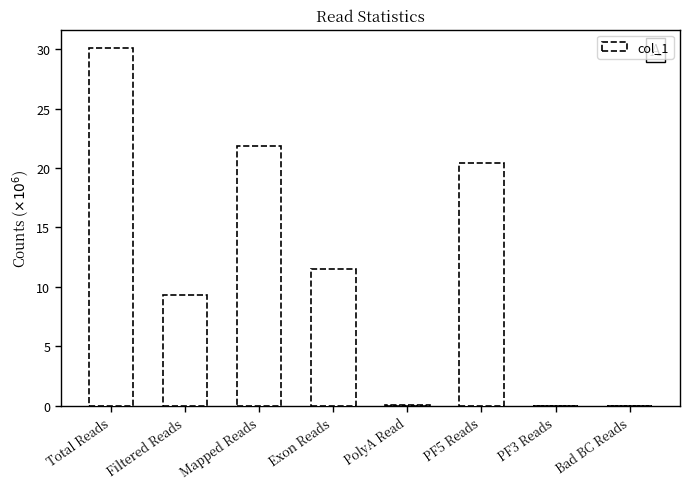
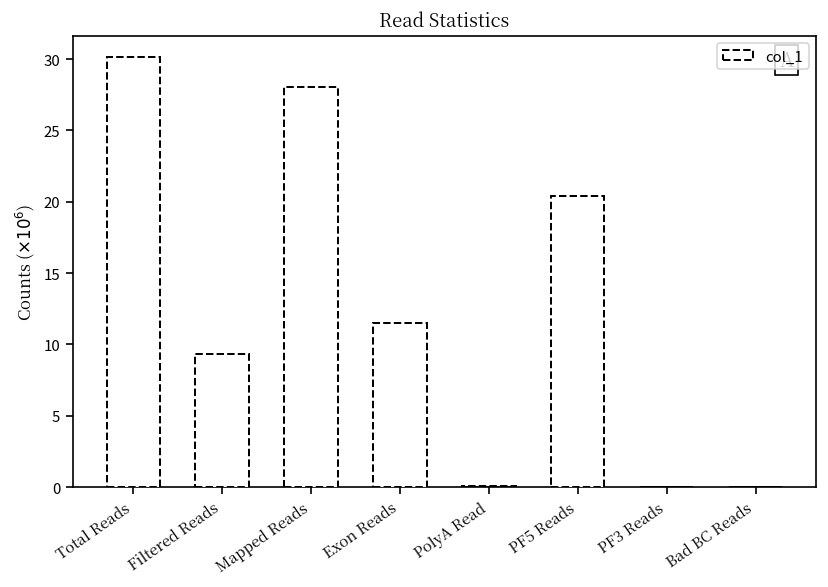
Mapped Reads: 21.9 -> 28.0
